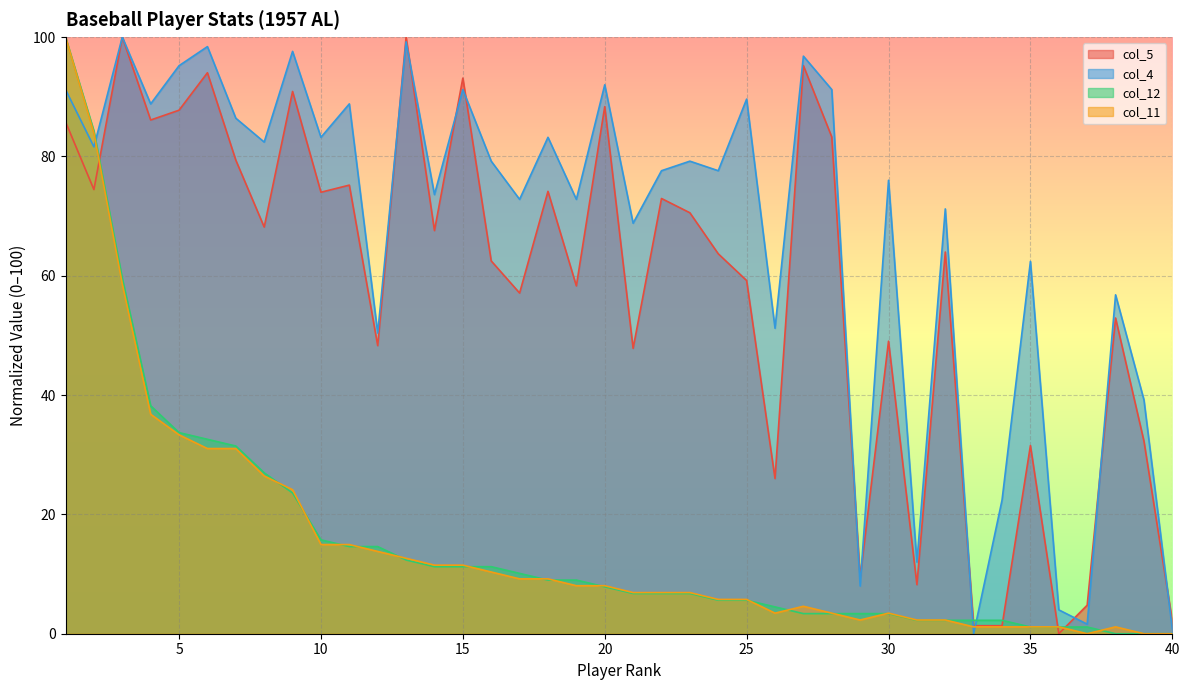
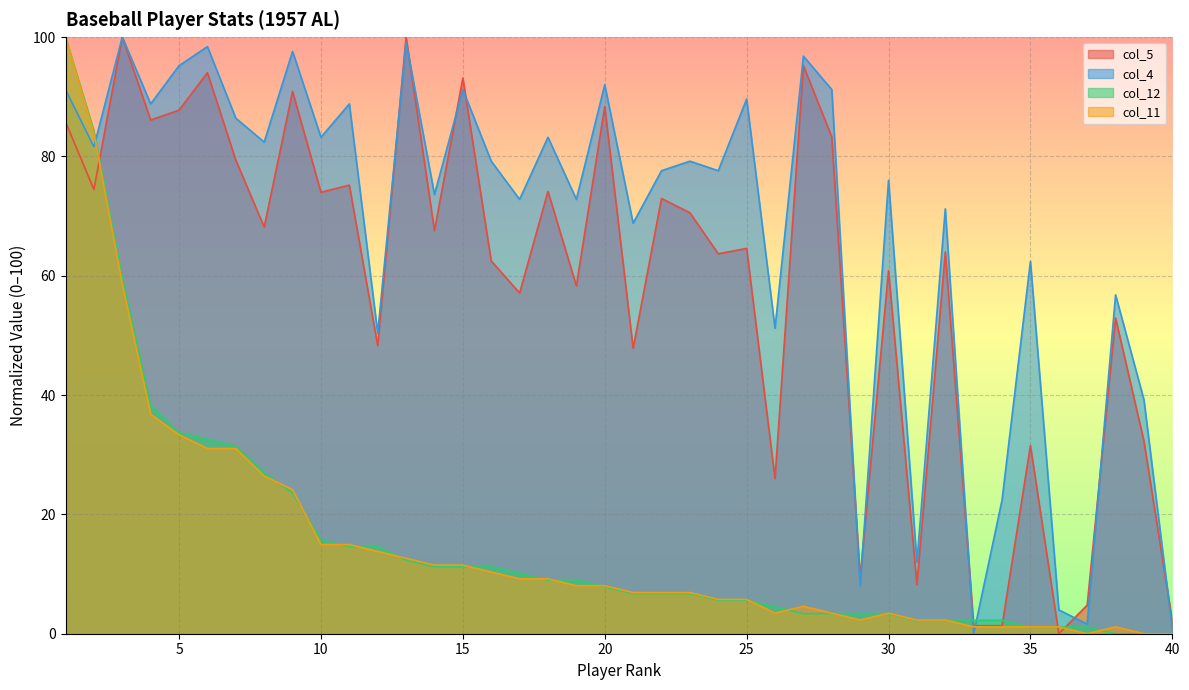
col_5, 25: 59 -> 65
col_5, 30: 49 -> 61
